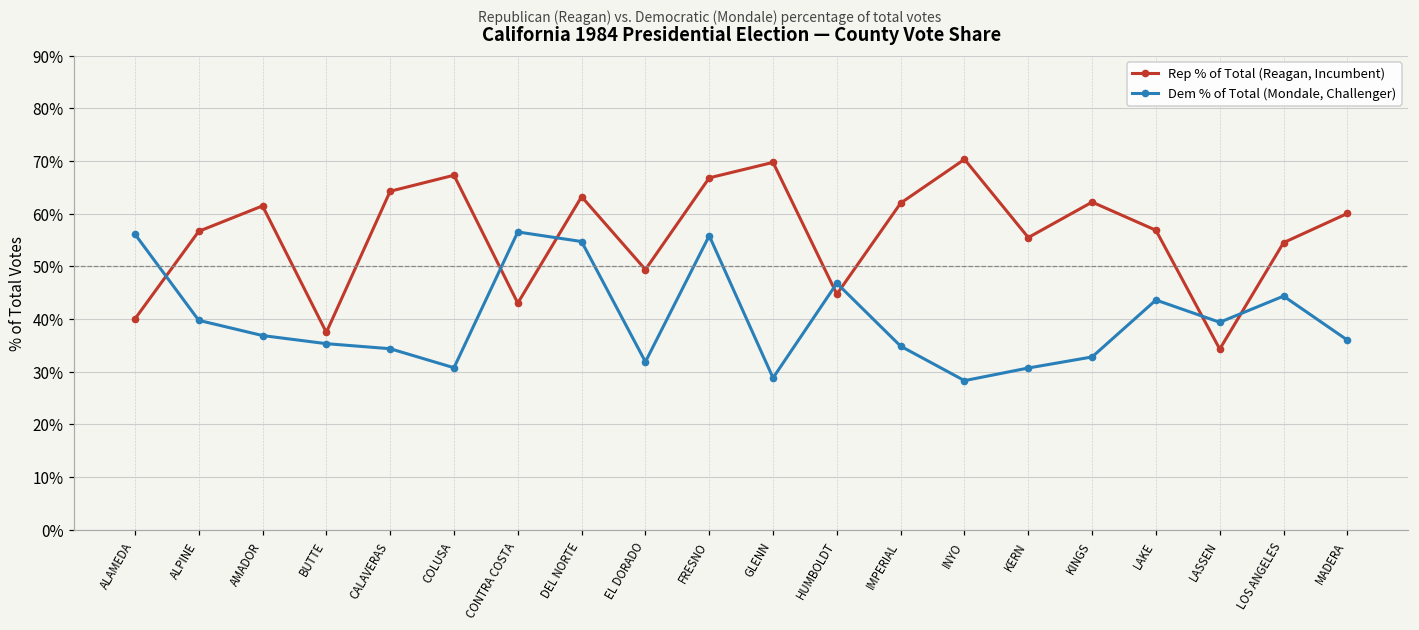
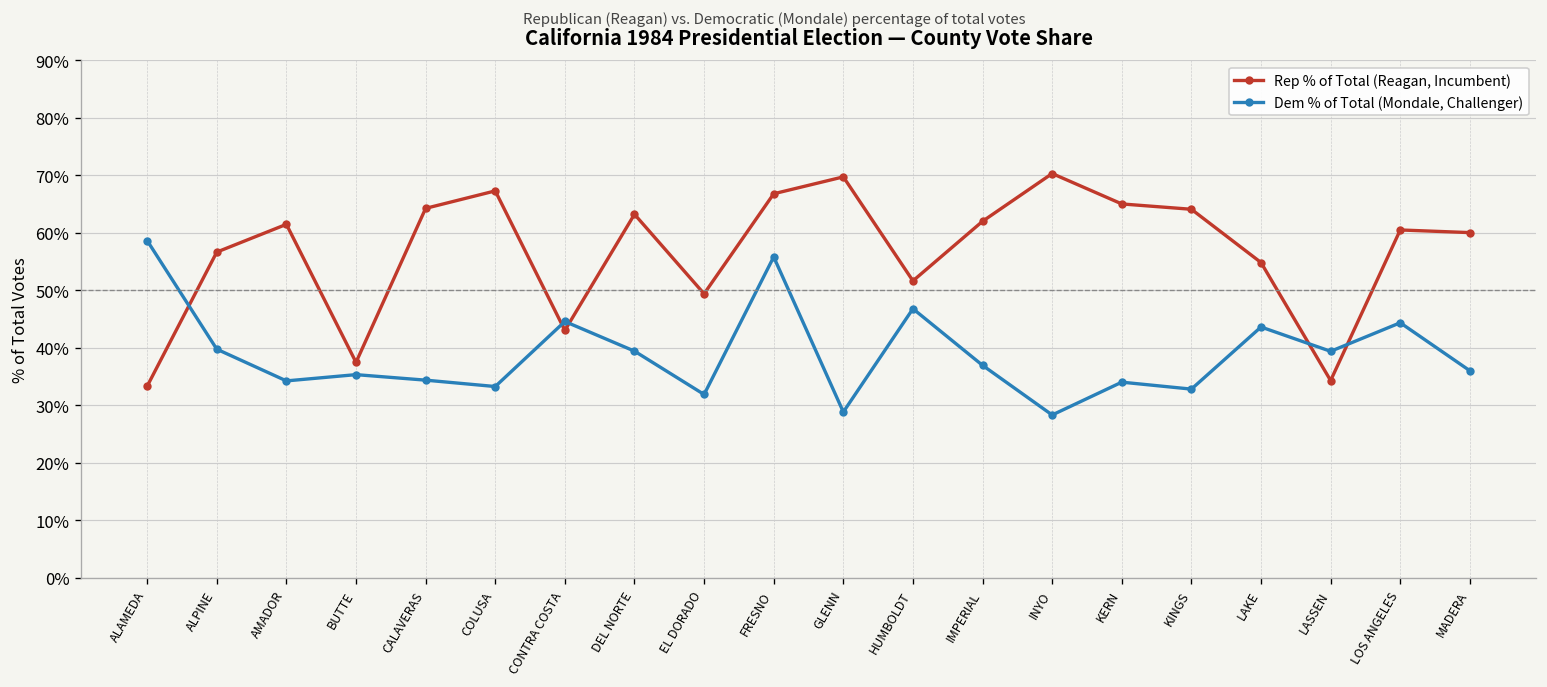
Rep % of Total (Reagan, Incumbent), ALAMEDA: 40% -> 33%
Dem % of Total (Mondale, Challenger), ALAMEDA: 56% -> 59%
Dem % of Total (Mondale, Challenger), AMADOR: 37% -> 34%
Dem % of Total (Mondale, Challenger), COLUSA: 31% -> 33%
Dem % of Total (Mondale, Challenger), CONTRA COSTA: 57% -> 45%
Dem % of Total (Mondale, Challenger), DEL NORTE: 55% -> 39%
Rep % of Total (Reagan, Incumbent), HUMBOLDT: 45% -> 52%
Dem % of Total (Mondale, Challenger), IMPERIAL: 35% -> 37%
Rep % of Total (Reagan, Incumbent), KERN: 55% -> 65%
Dem % of Total (Mondale, Challenger), KERN: 31% -> 34%
Rep % of Total (Reagan, Incumbent), KINGS: 62% -> 64%
Rep % of Total (Reagan, Incumbent), LAKE: 57% -> 55%
Rep % of Total (Reagan, Incumbent), LOS ANGELES: 55% -> 61%
